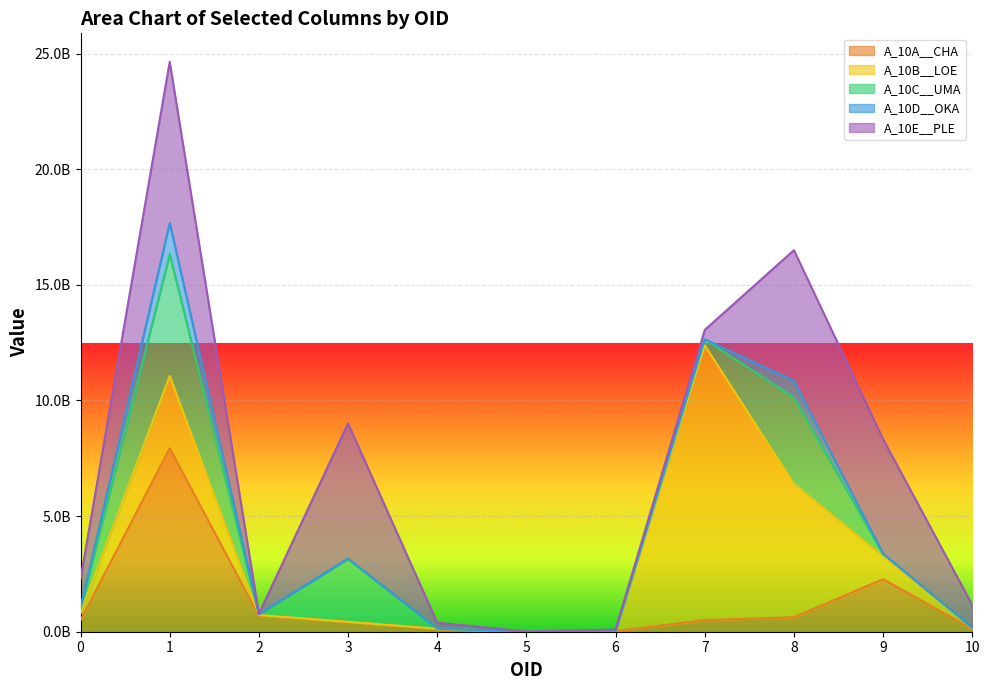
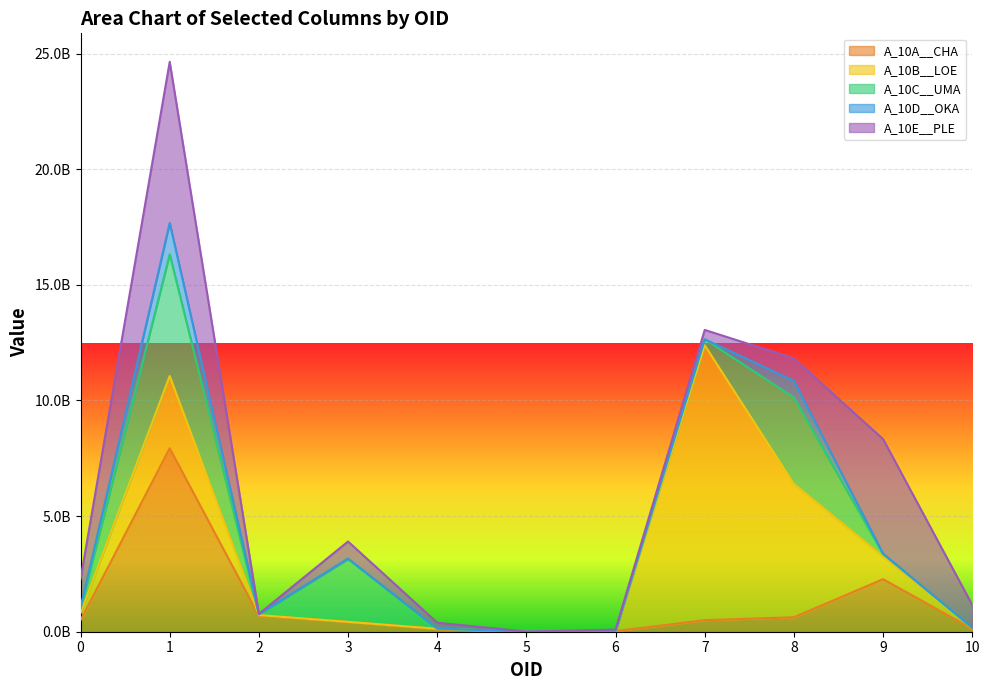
A_10E__PLE, 3: 5800000000 -> 700000000
A_10E__PLE, 8: 5700000000 -> 1000000000
